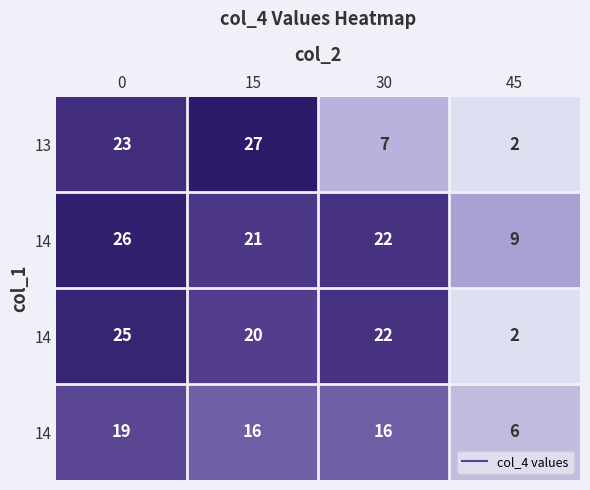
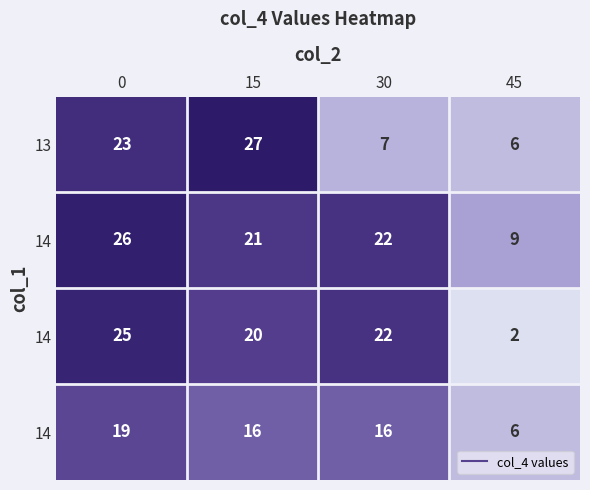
13, 45: 2 -> 6
